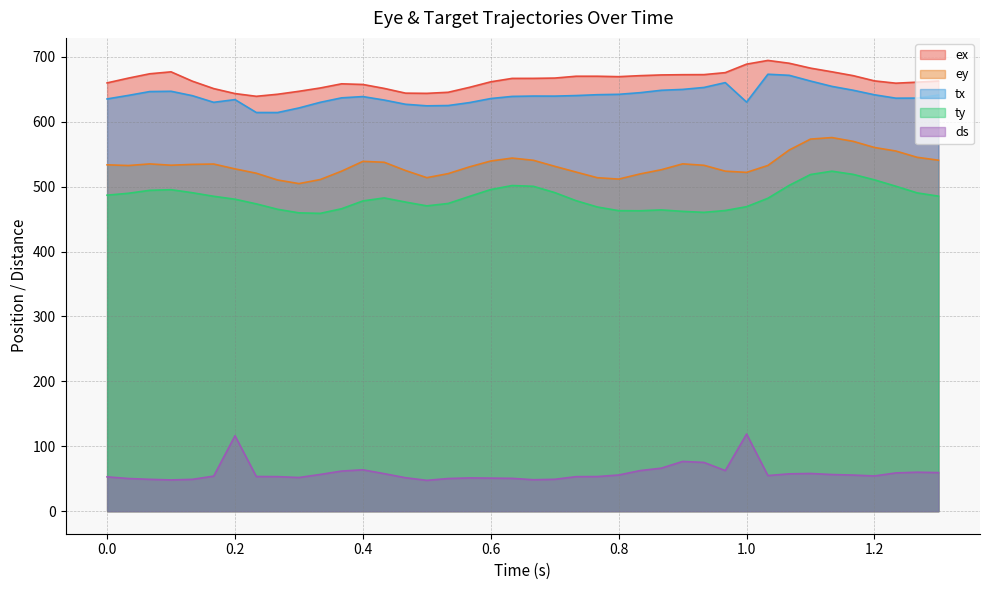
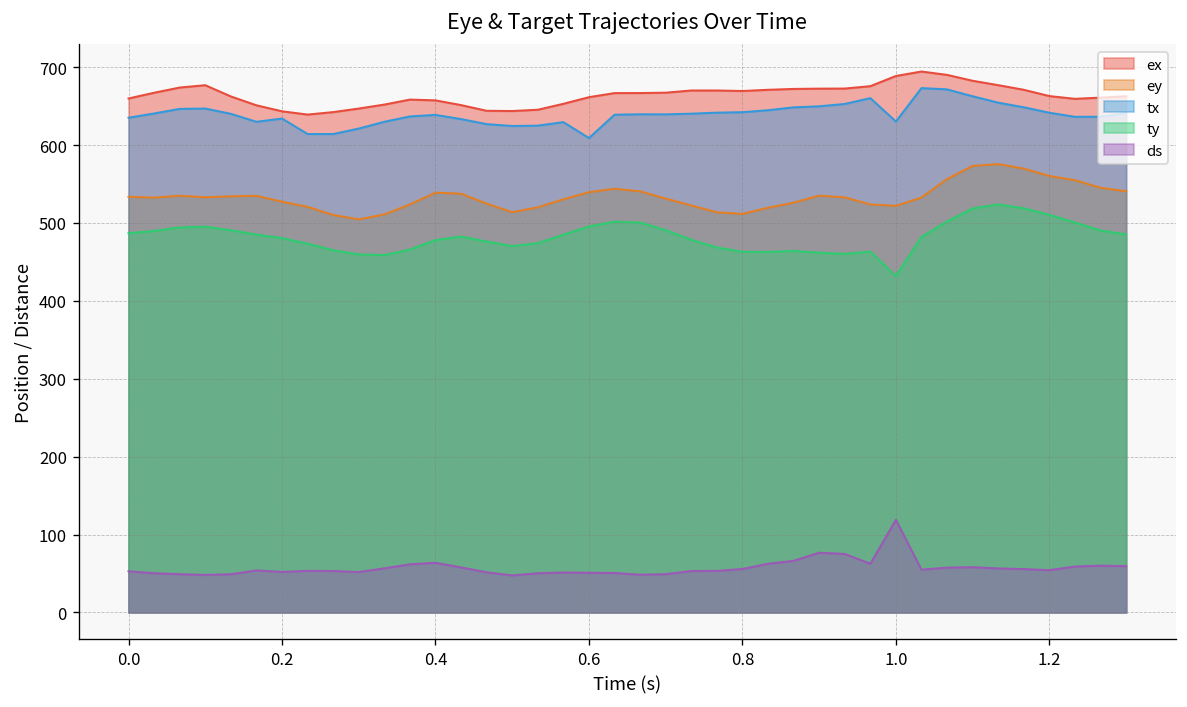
ds, 0.2: 120 -> 50
tx, 0.6: 640 -> 610
ty, 1.0: 470 -> 430
